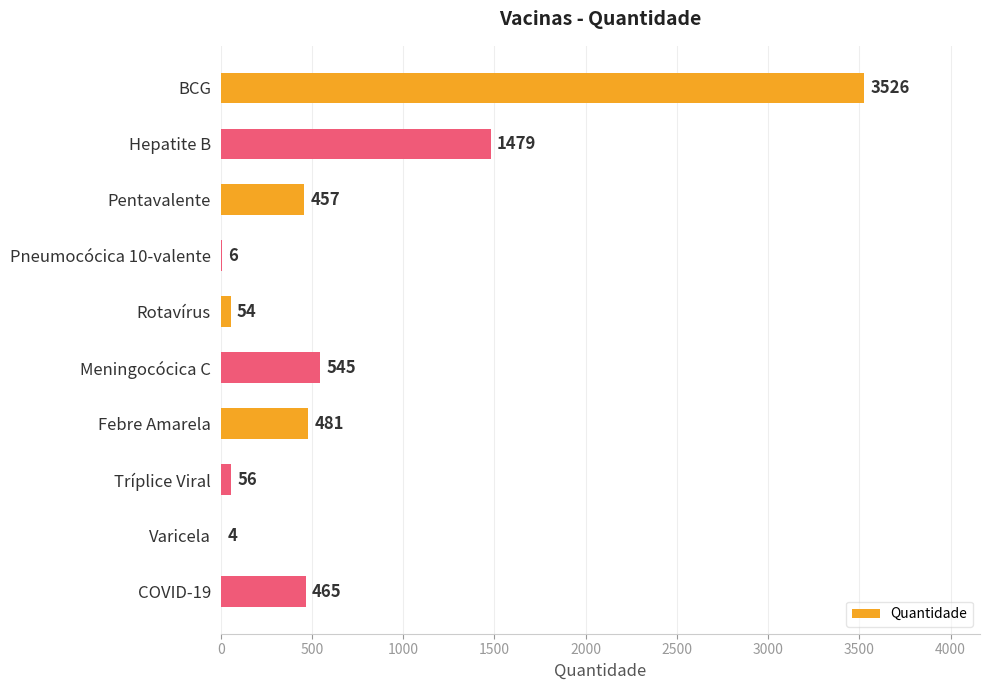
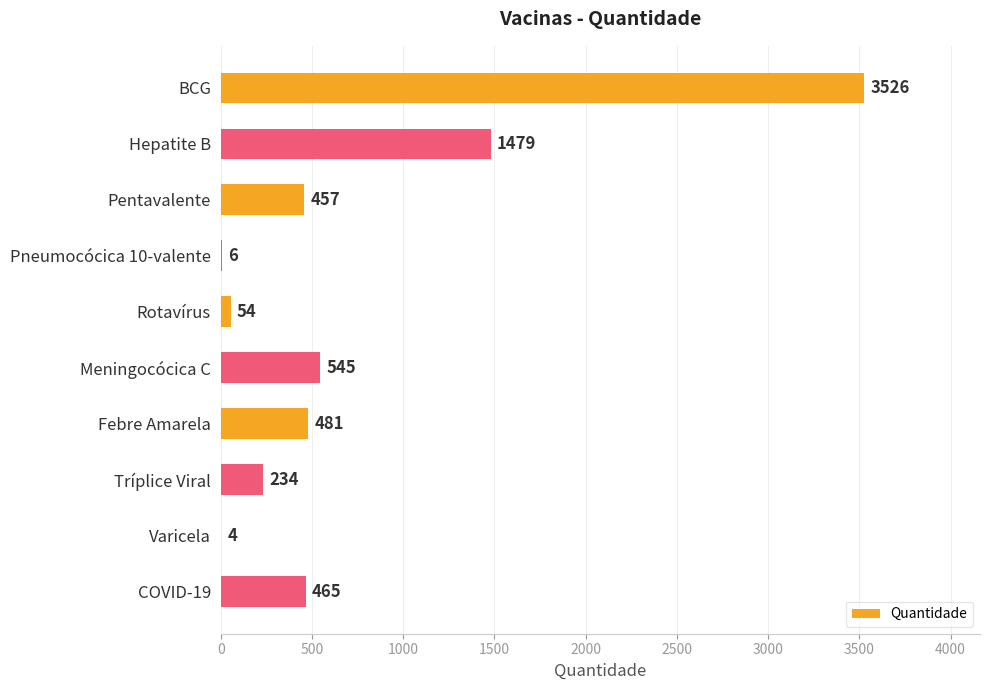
Tríplice Viral: 56 -> 234
